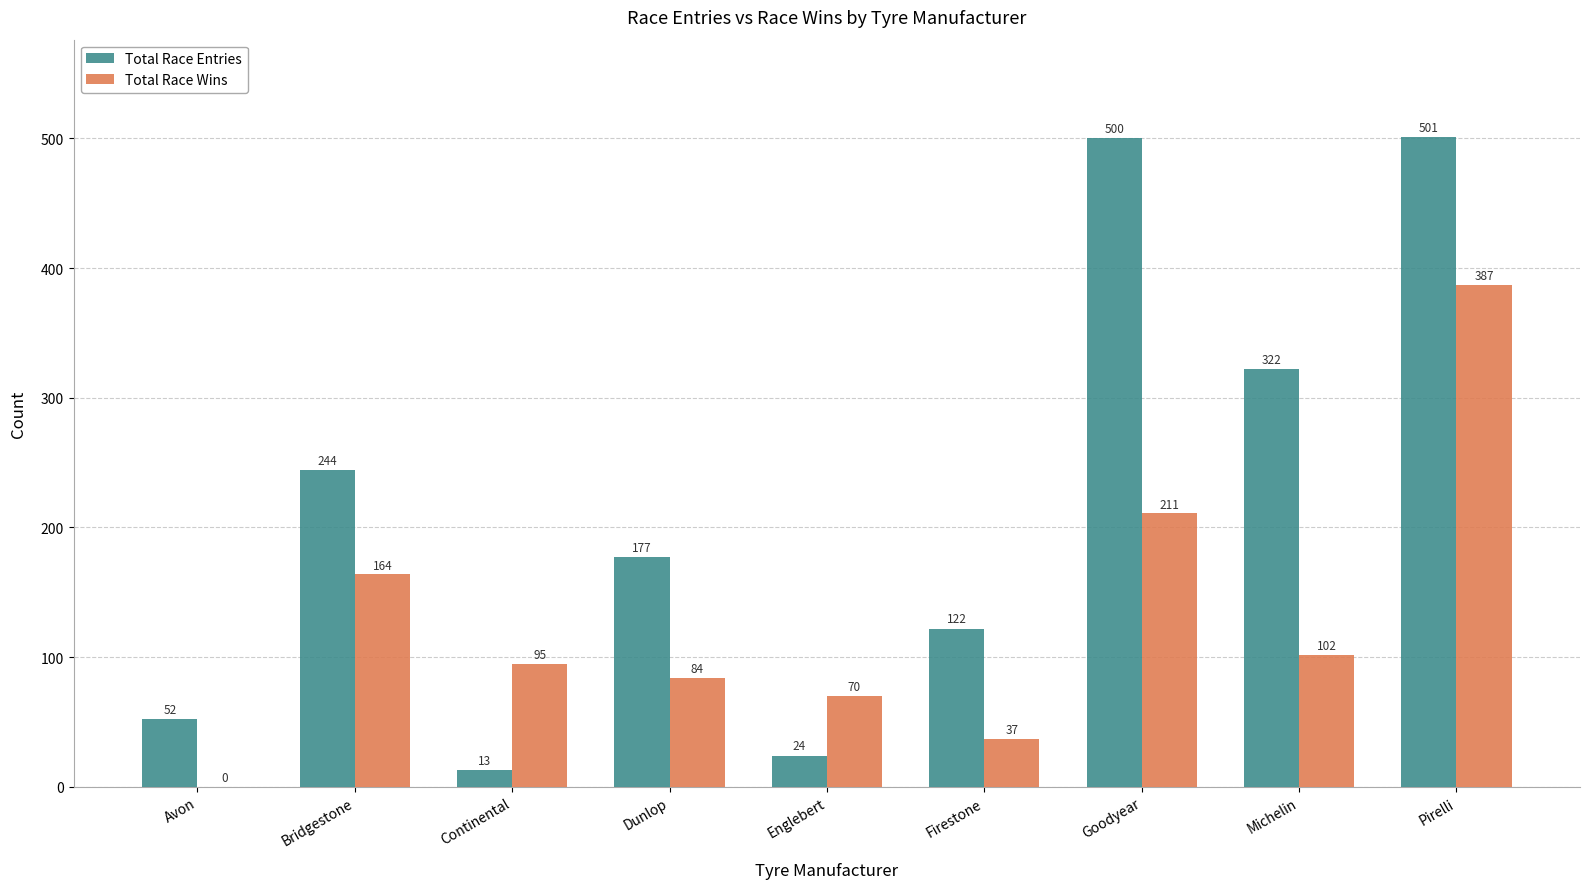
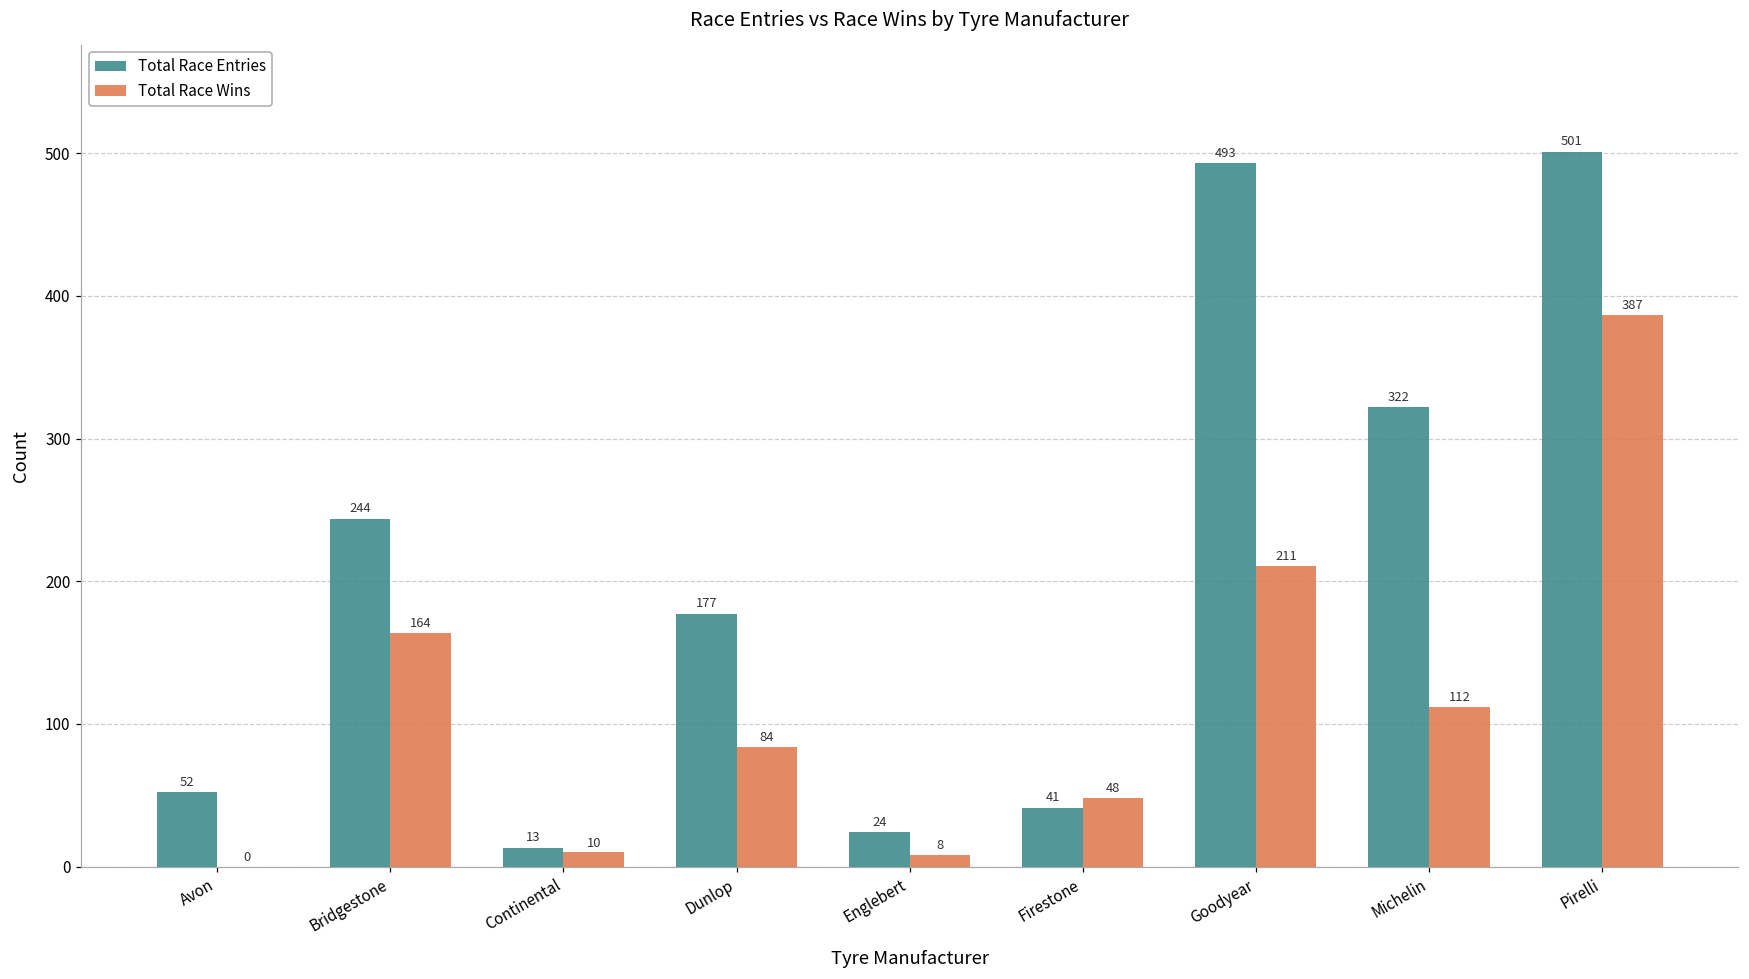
Total Race Wins, Continental: 95 -> 10
Total Race Wins, Englebert: 70 -> 8
Total Race Entries, Firestone: 122 -> 41
Total Race Wins, Firestone: 37 -> 48
Total Race Entries, Goodyear: 500 -> 493
Total Race Wins, Michelin: 102 -> 112
